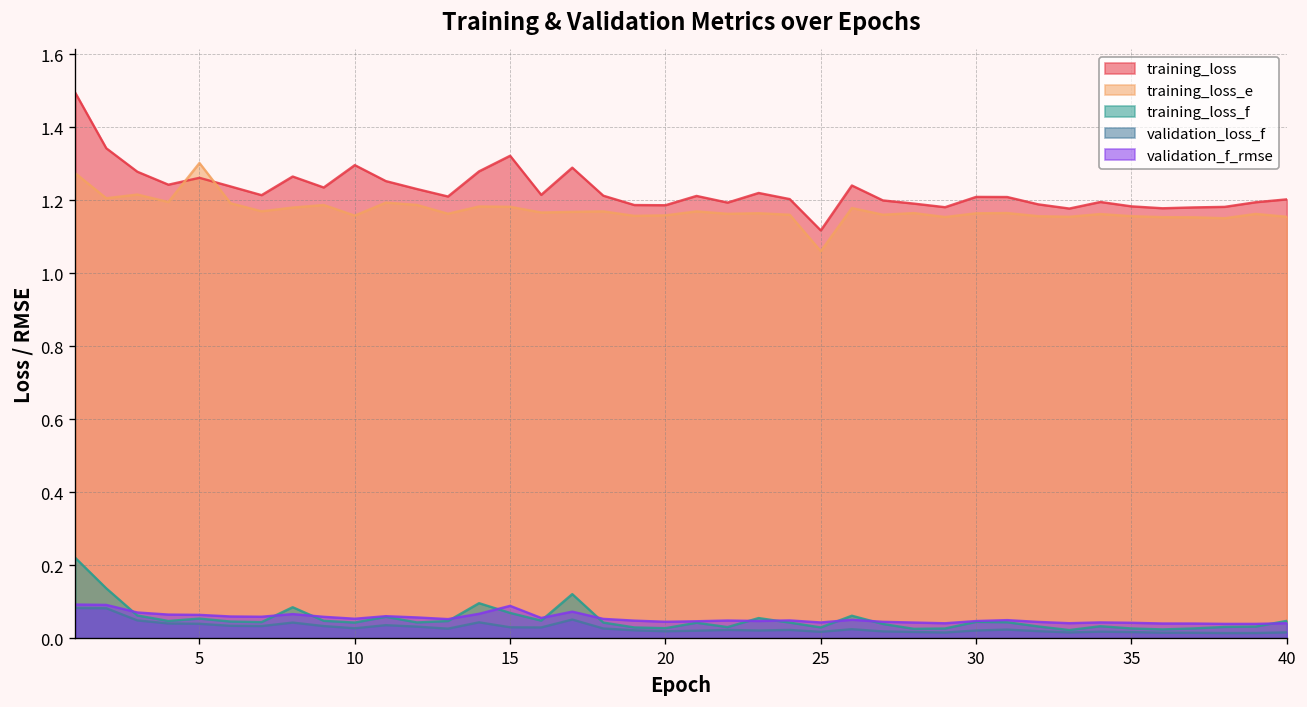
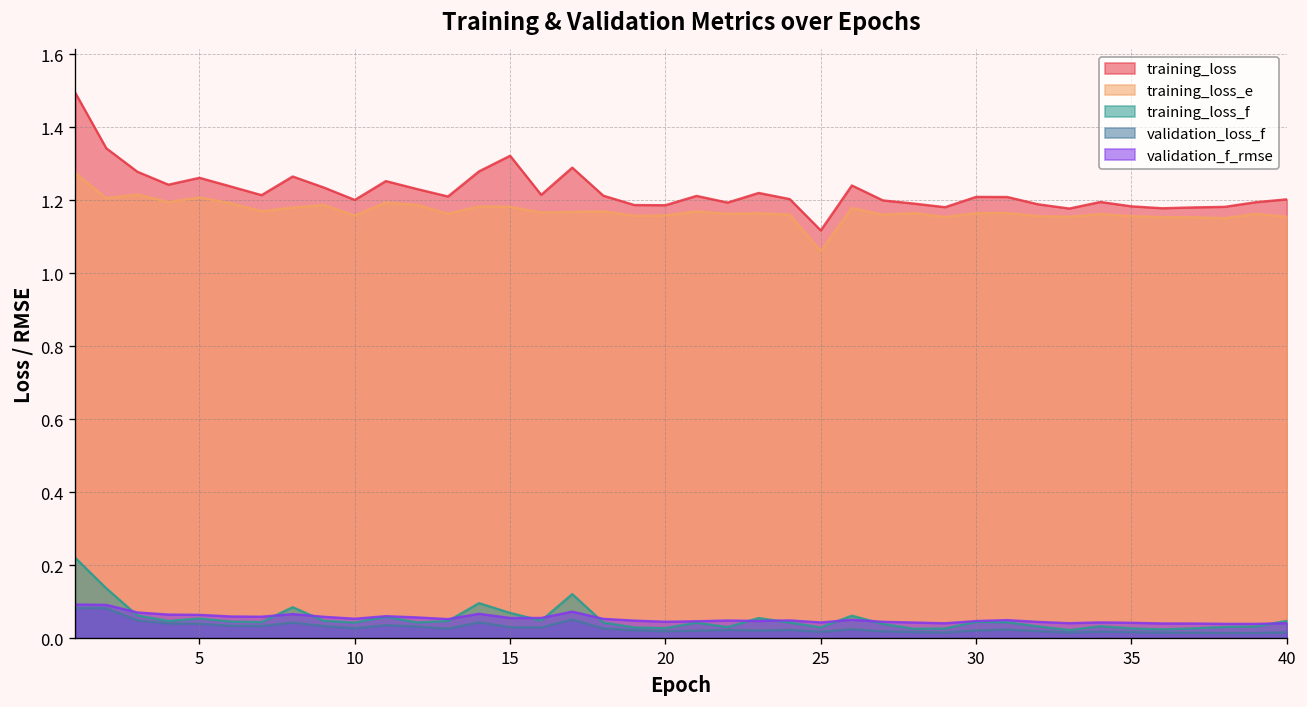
training_loss_e, 5: 1.30 -> 1.21
training_loss, 10: 1.30 -> 1.20
validation_f_rmse, 15: 0.09 -> 0.06
